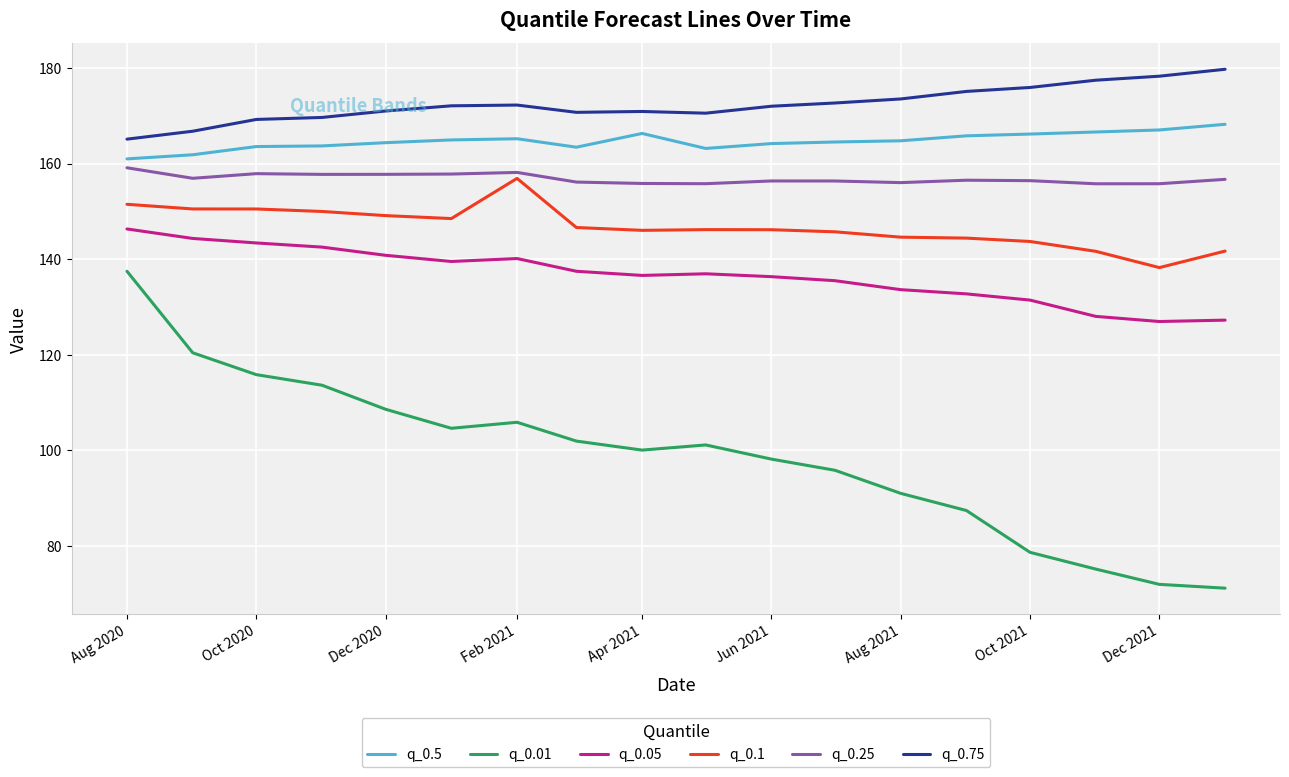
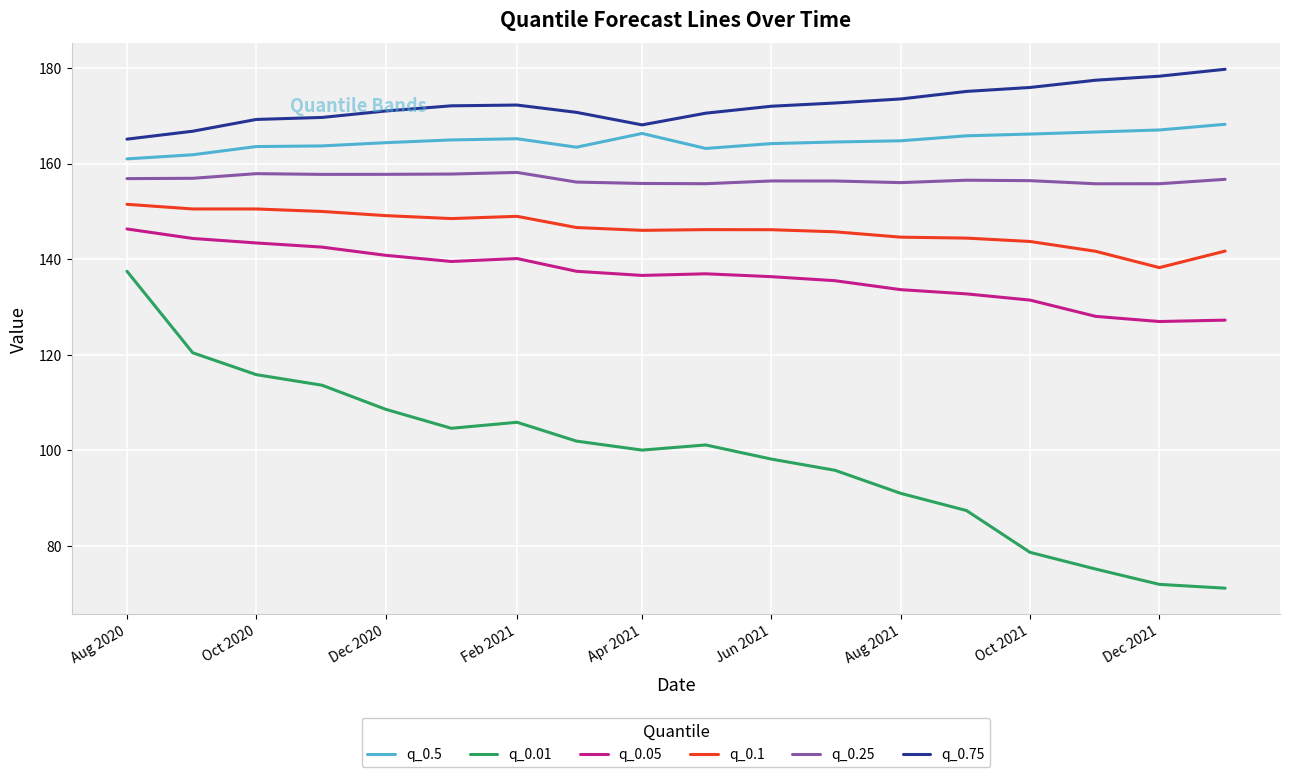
q_0.25, Aug 2020: 159 -> 157
q_0.1, Feb 2021: 157 -> 149
q_0.75, Apr 2021: 171 -> 168
